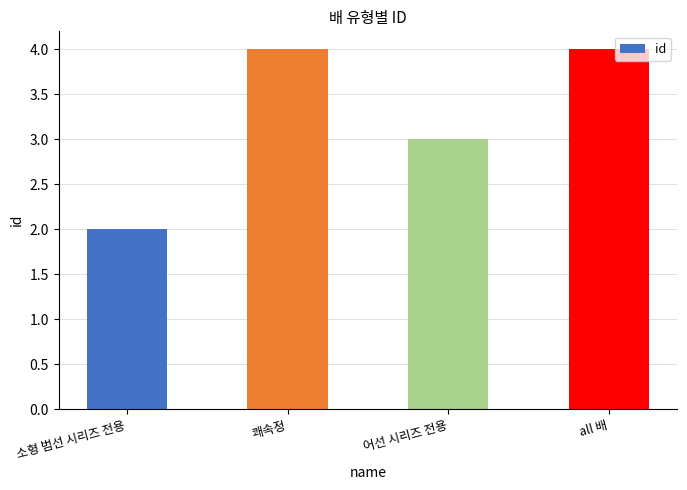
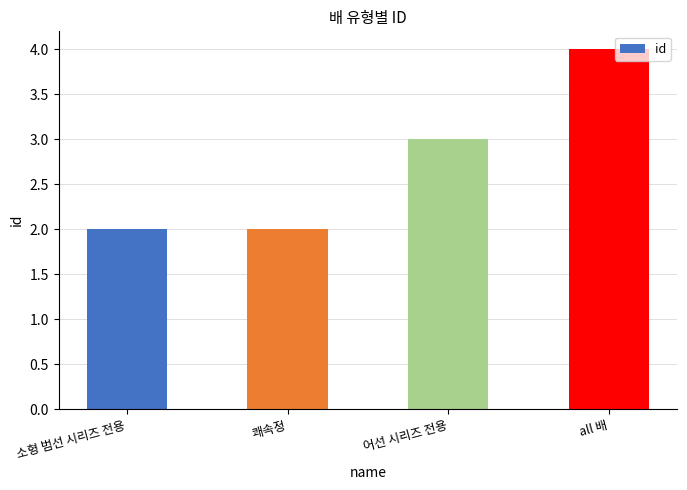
쾌속정: 4 -> 2
